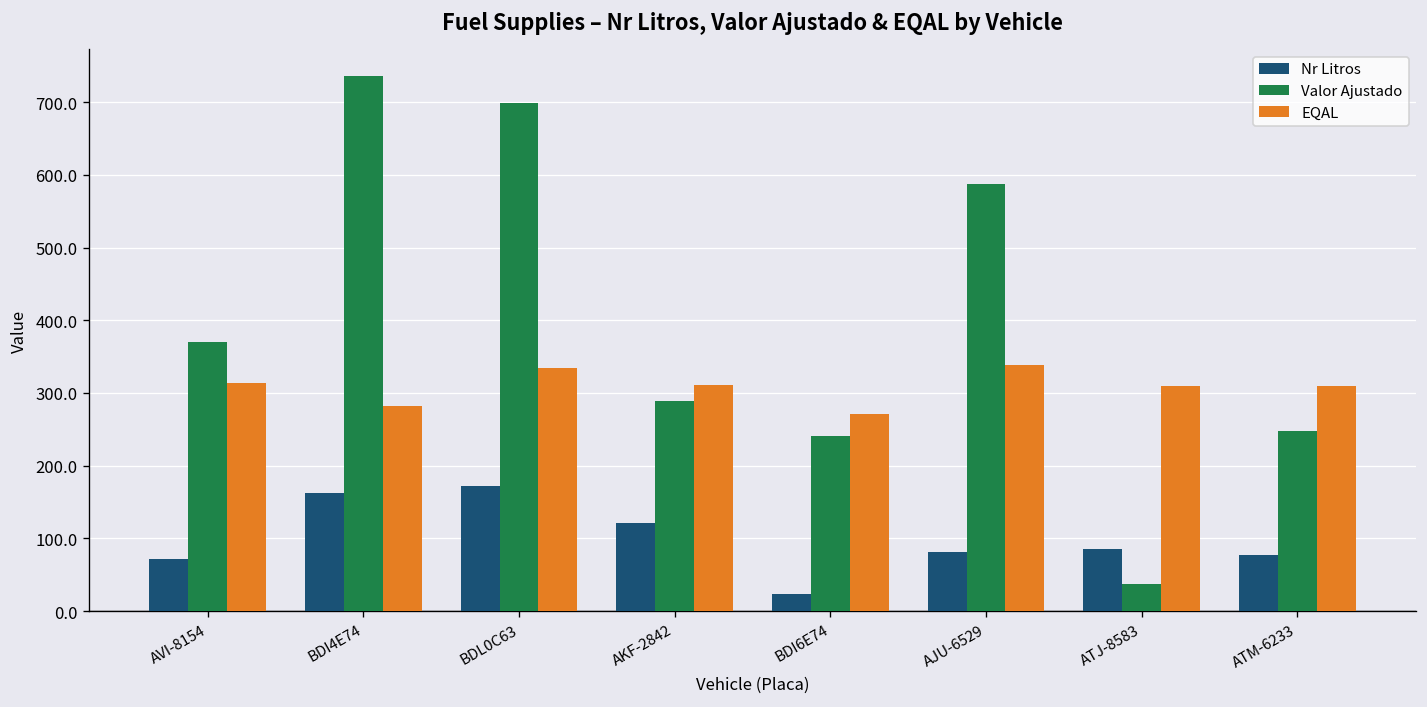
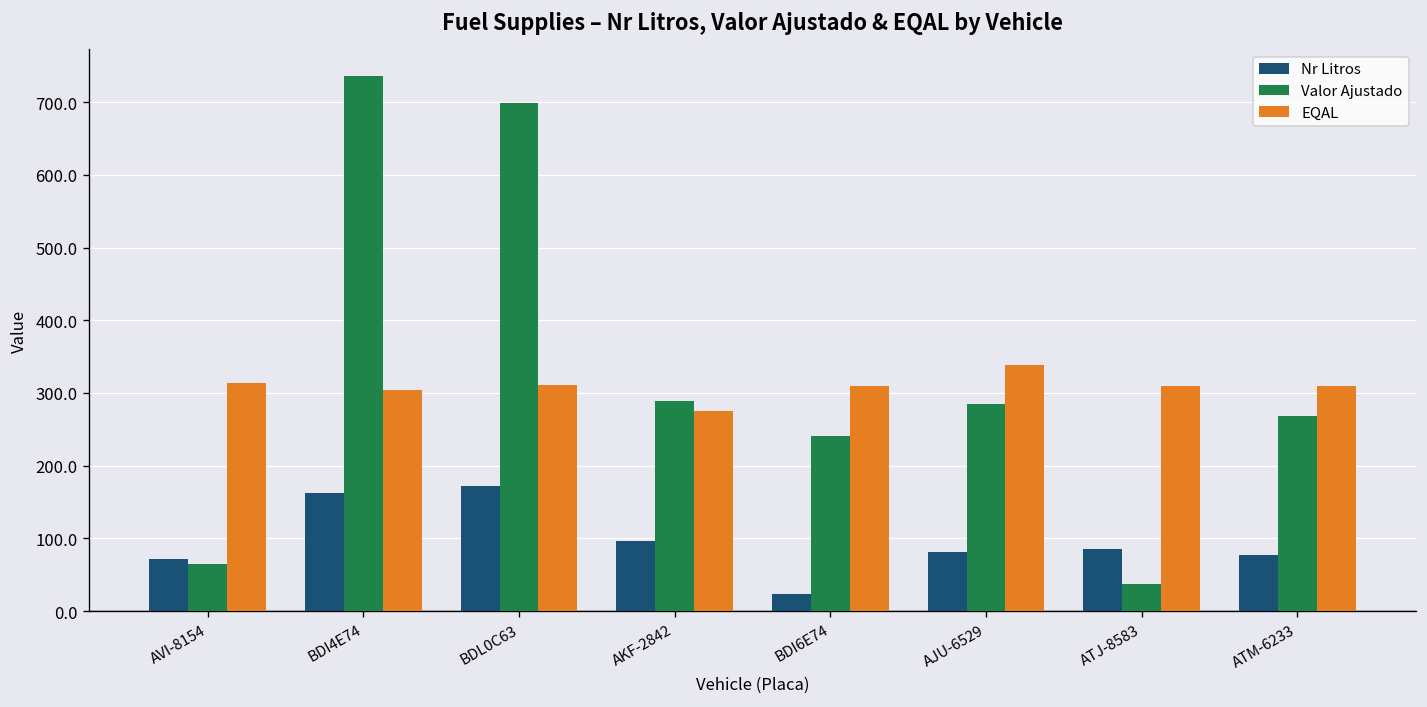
Valor Ajustado, AVI-8154: 370 -> 60
EQAL, BDI4E74: 280 -> 300
EQAL, BDL0C63: 340 -> 310
Nr Litros, AKF-2842: 120 -> 100
EQAL, AKF-2842: 310 -> 280
EQAL, BDI6E74: 270 -> 310
Valor Ajustado, AJU-6529: 590 -> 290
Valor Ajustado, ATM-6233: 250 -> 270
